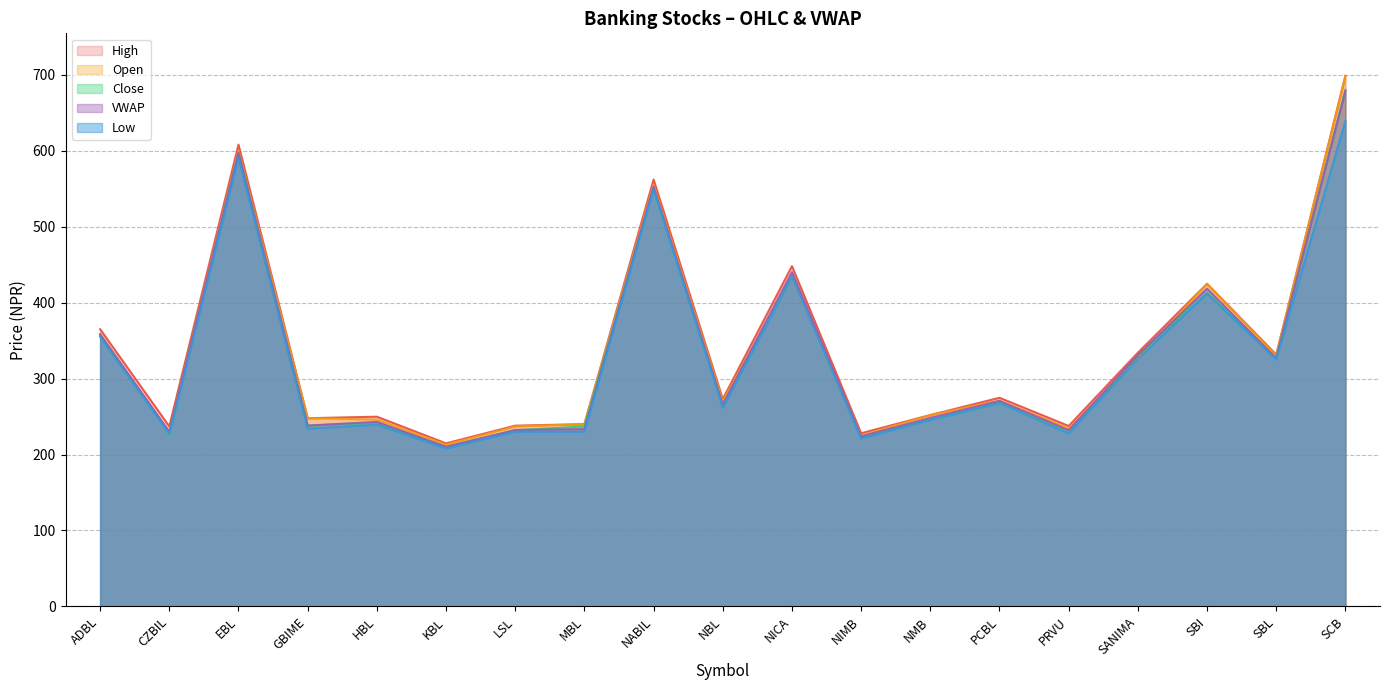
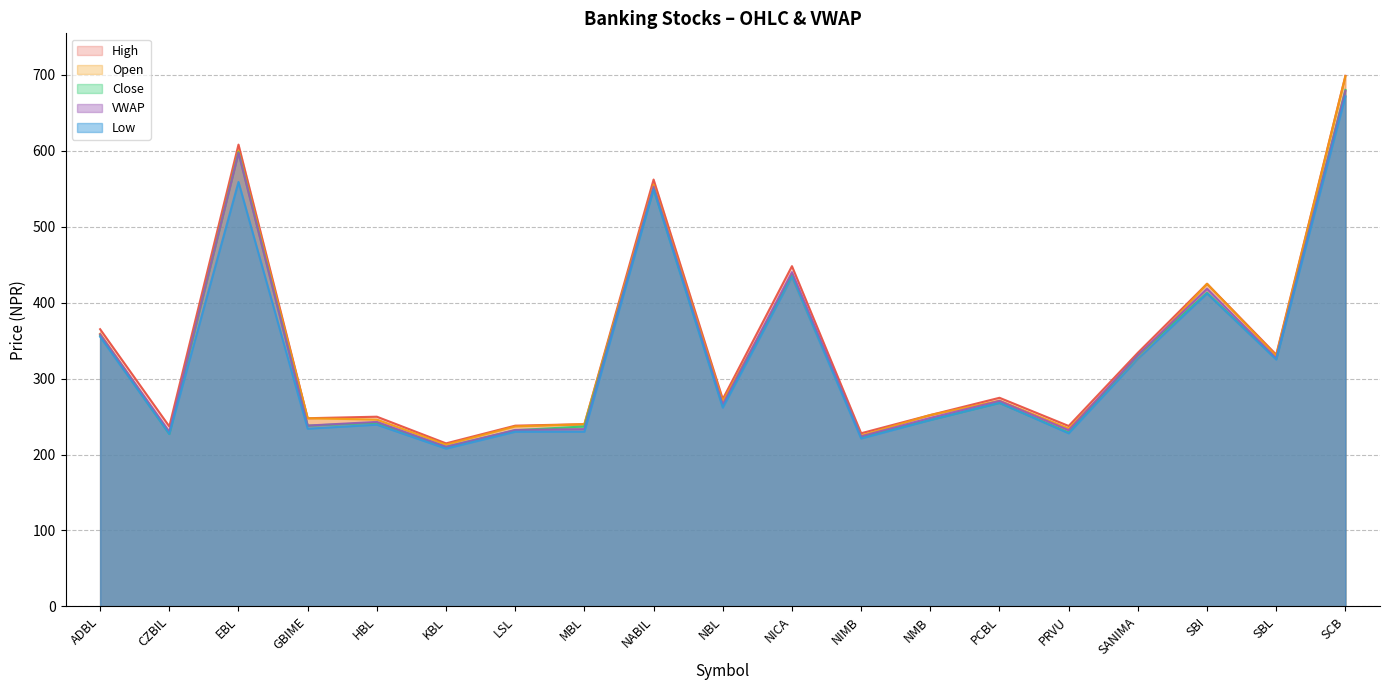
Low, EBL: 590 -> 560
Low, SCB: 640 -> 670
